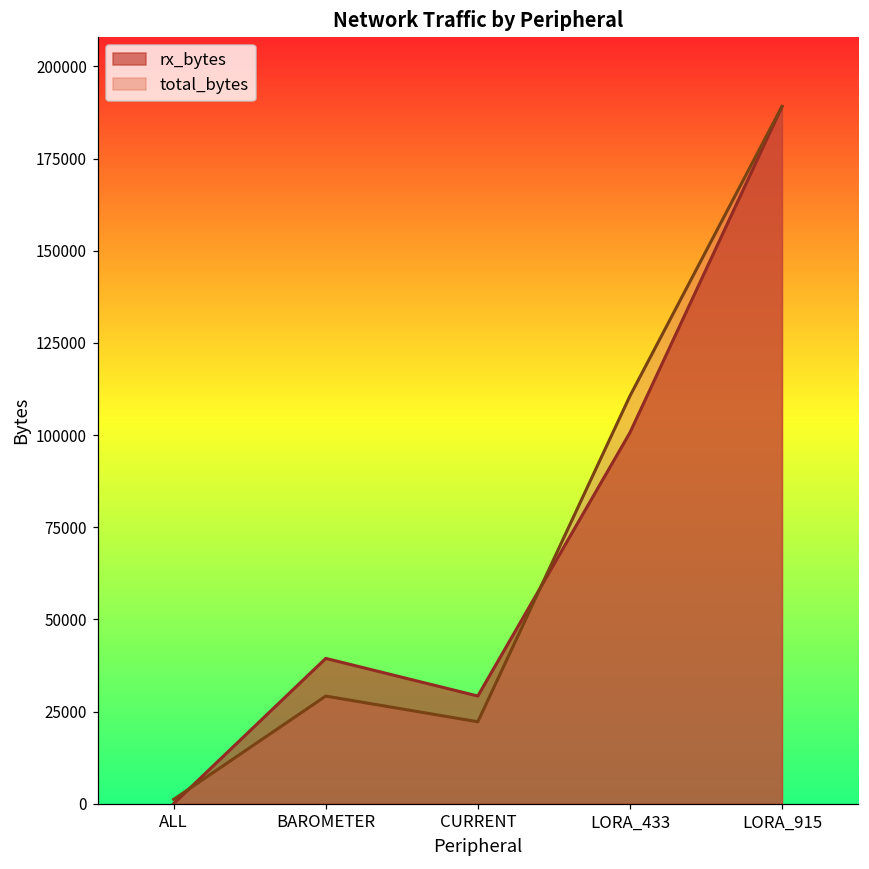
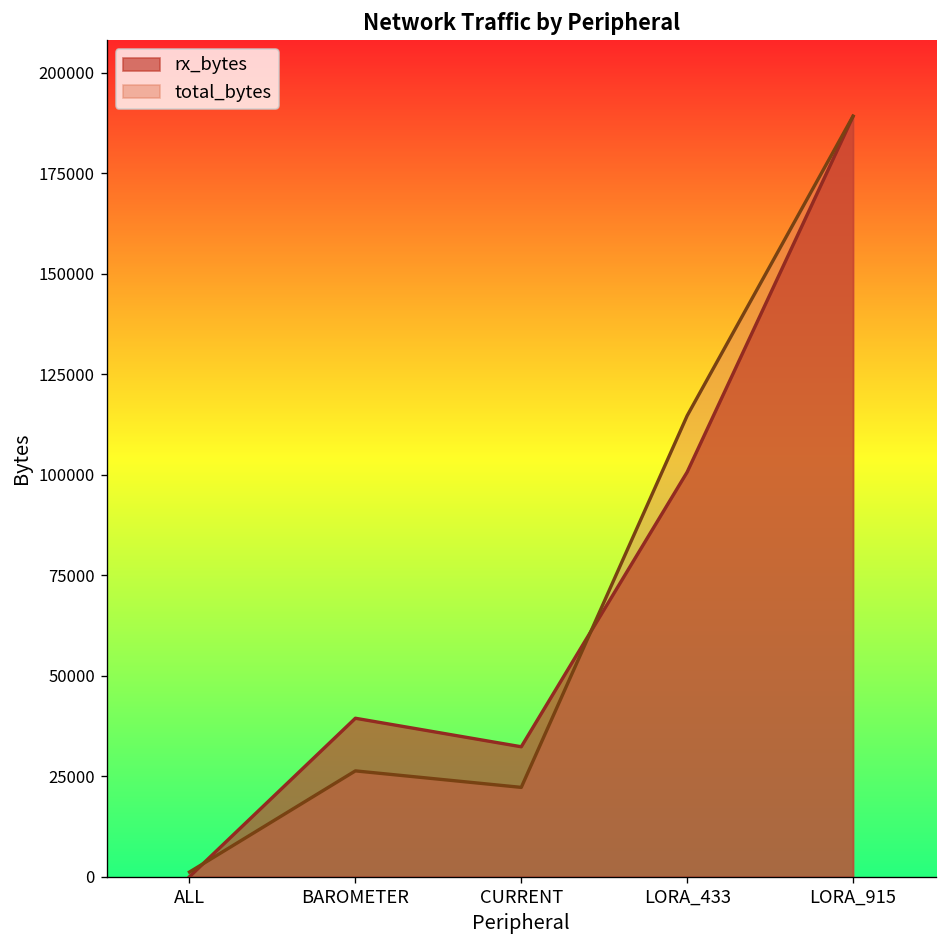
total_bytes, BAROMETER: 29000 -> 26000
rx_bytes, CURRENT: 29000 -> 32000
total_bytes, LORA_433: 111000 -> 115000
